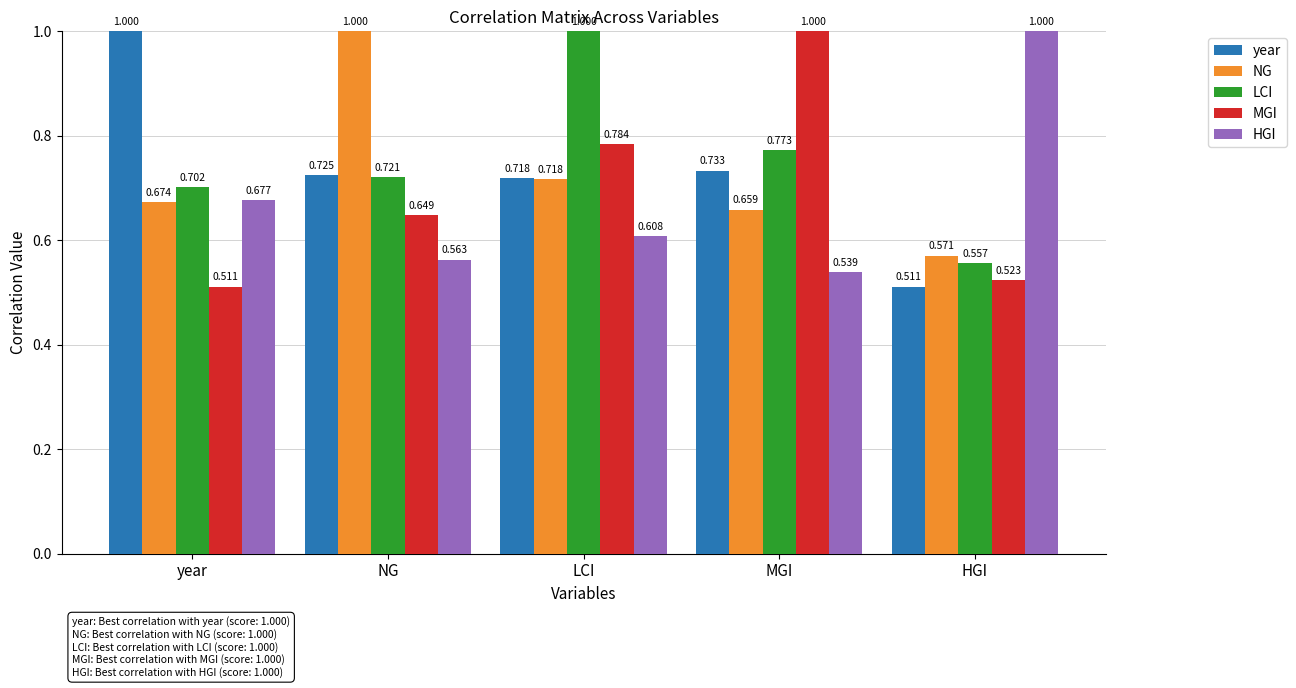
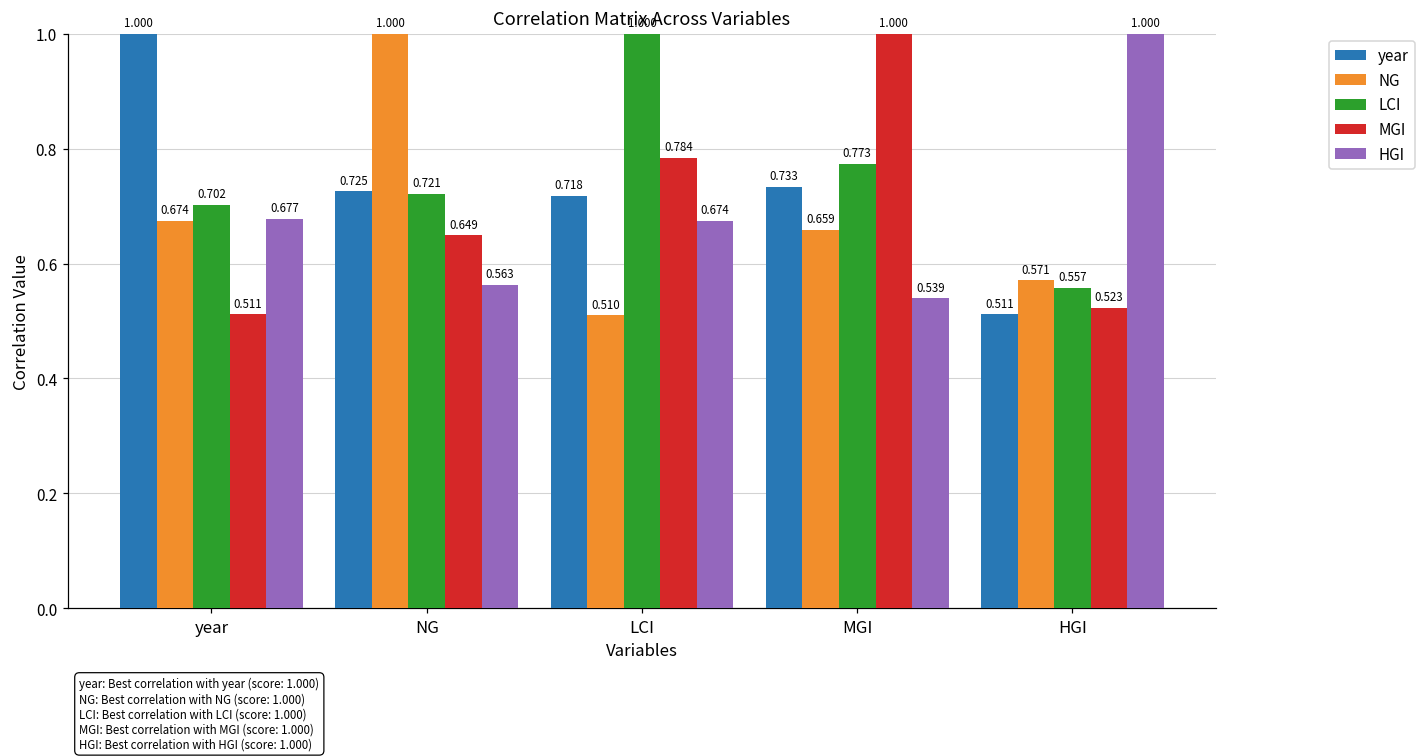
NG, LCI: 0.718 -> 0.510
HGI, LCI: 0.608 -> 0.674
